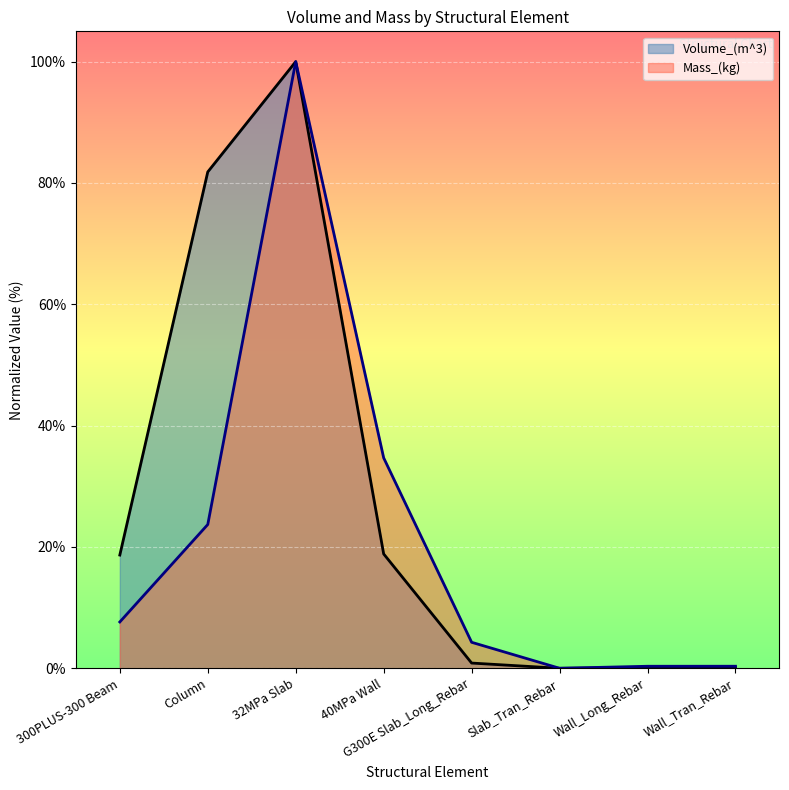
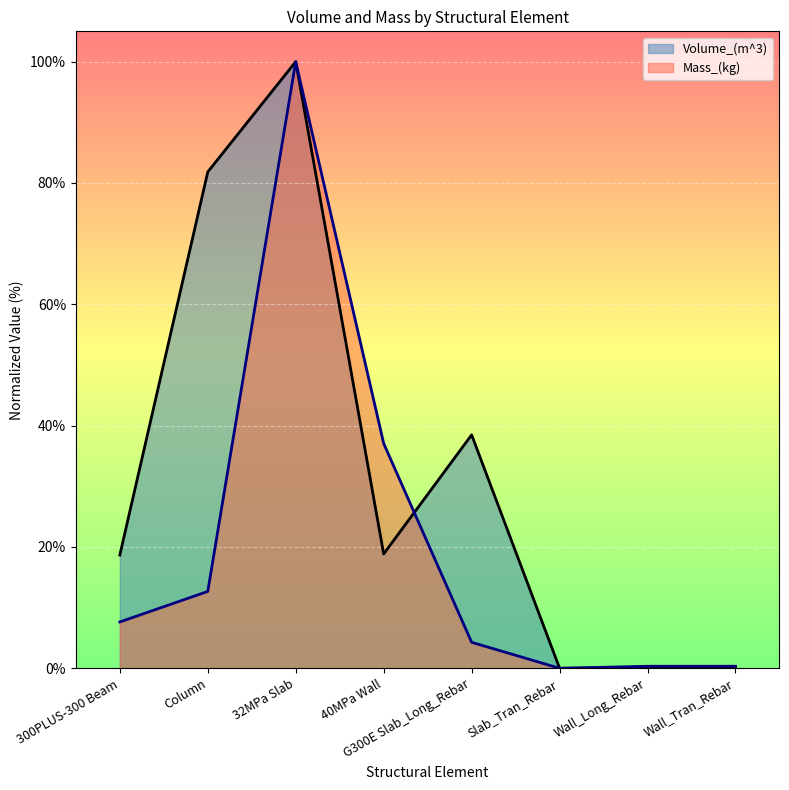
Mass_(kg), Column: 24% -> 13%
Mass_(kg), 40MPa Wall: 35% -> 37%
Volume_(m^3), G300E Slab_Long_Rebar: 1% -> 38%
